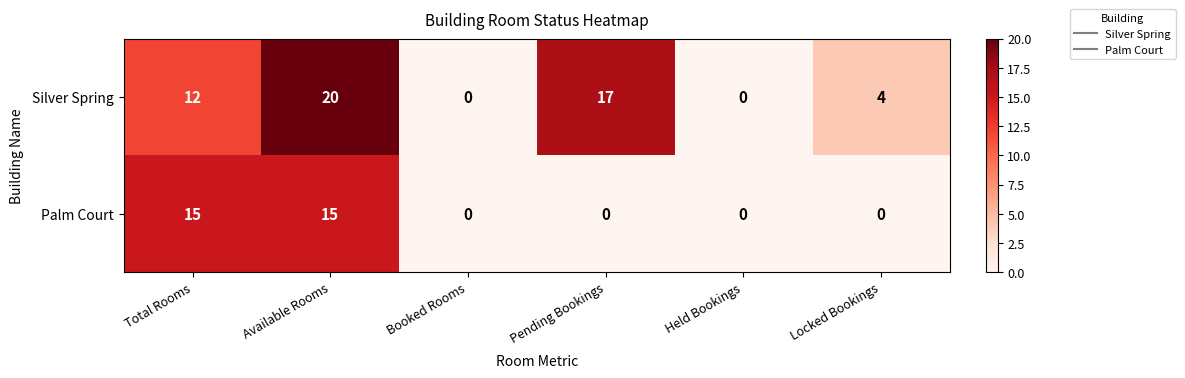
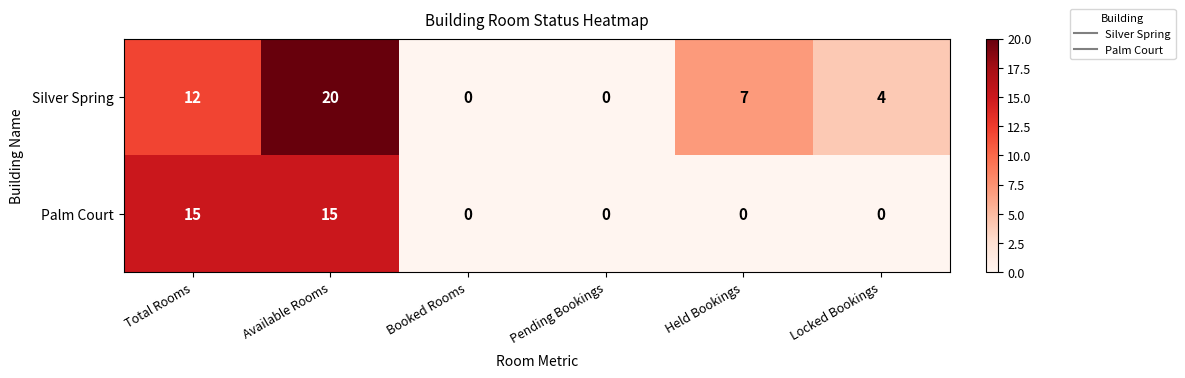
Silver Spring, Pending Bookings: 17 -> 0
Silver Spring, Held Bookings: 0 -> 7
